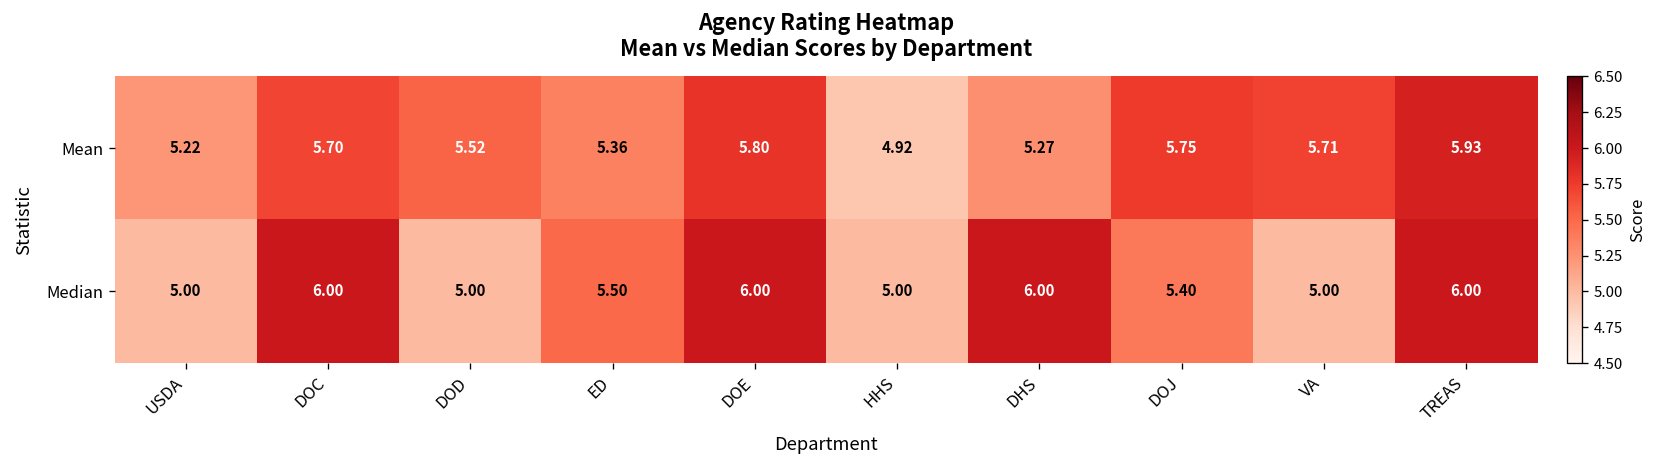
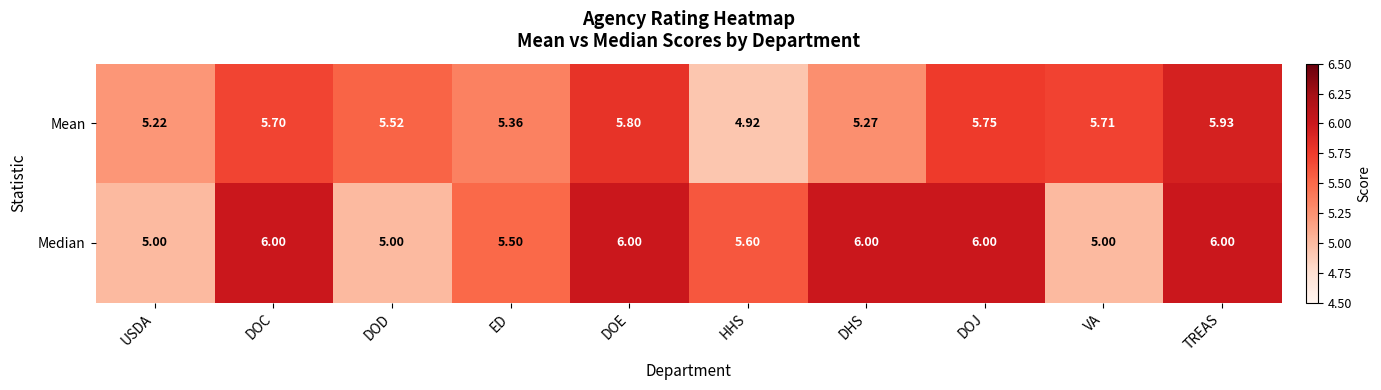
Median, HHS: 5.00 -> 5.60
Median, DOJ: 5.40 -> 6.00
